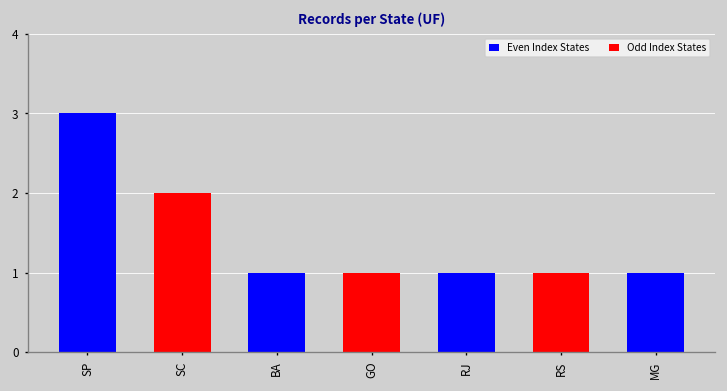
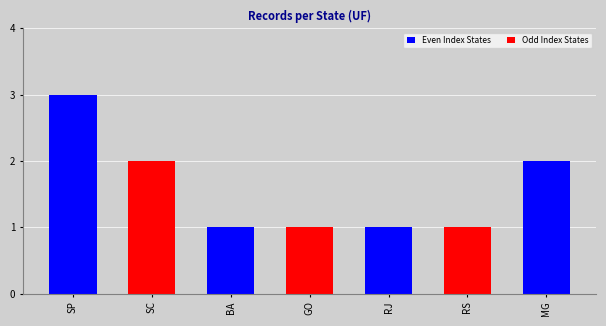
Even Index States, MG: 1 -> 2
